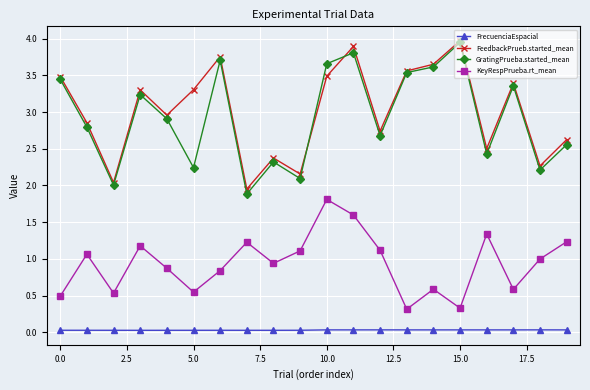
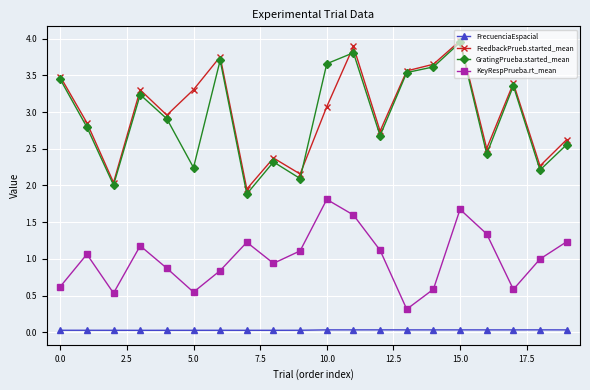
KeyRespPrueba.rt_mean, 0.0: 0.5 -> 0.6
FeedbackPrueb.started_mean, 10.0: 3.5 -> 3.1
KeyRespPrueba.rt_mean, 15.0: 0.3 -> 1.7
